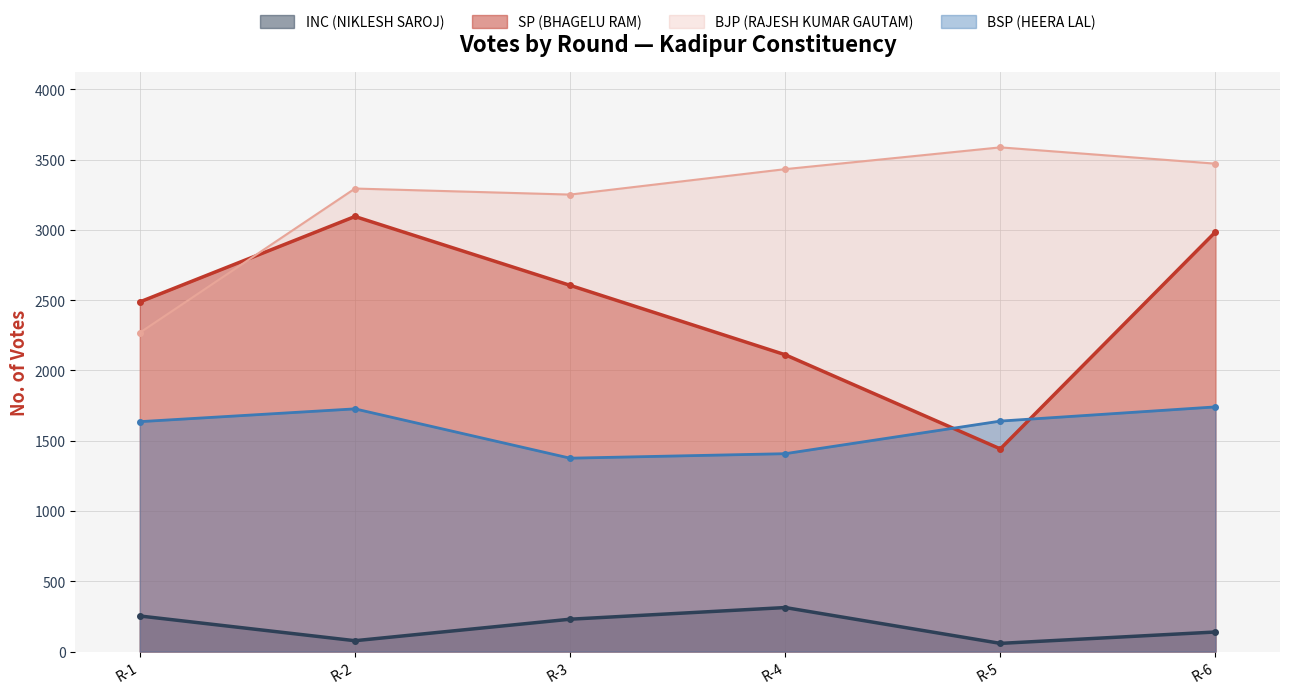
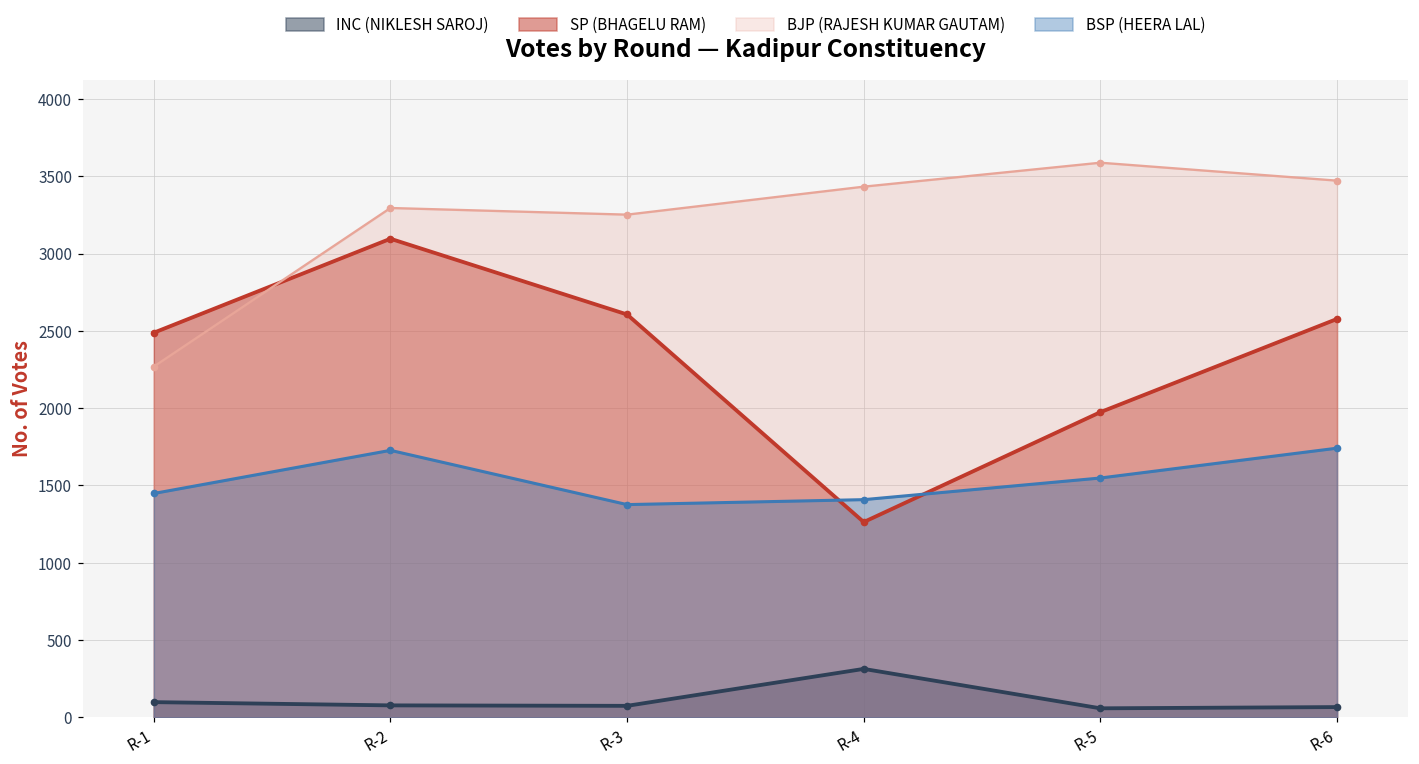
INC (NIKLESH SAROJ), R-1: 250 -> 100
BSP (HEERA LAL), R-1: 1640 -> 1450
INC (NIKLESH SAROJ), R-3: 230 -> 70
SP (BHAGELU RAM), R-4: 2110 -> 1260
SP (BHAGELU RAM), R-5: 1440 -> 1970
BSP (HEERA LAL), R-5: 1640 -> 1550
INC (NIKLESH SAROJ), R-6: 140 -> 70
SP (BHAGELU RAM), R-6: 2990 -> 2580
